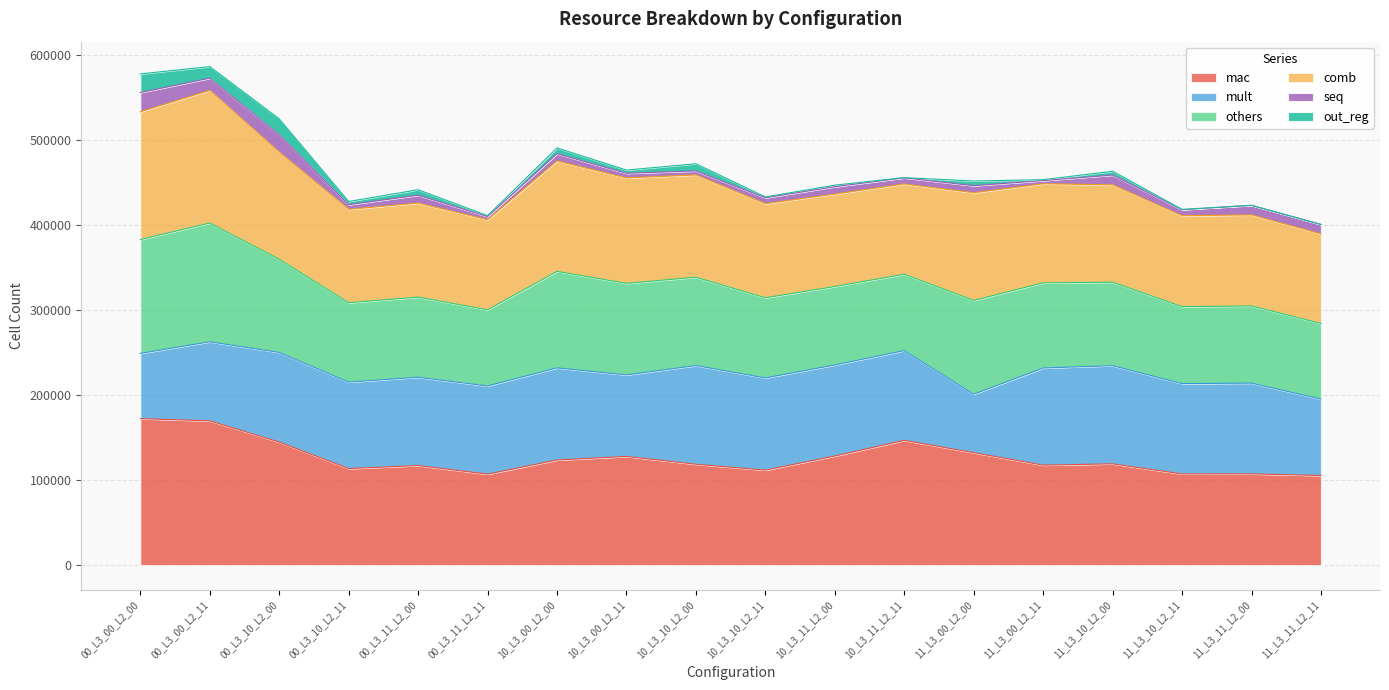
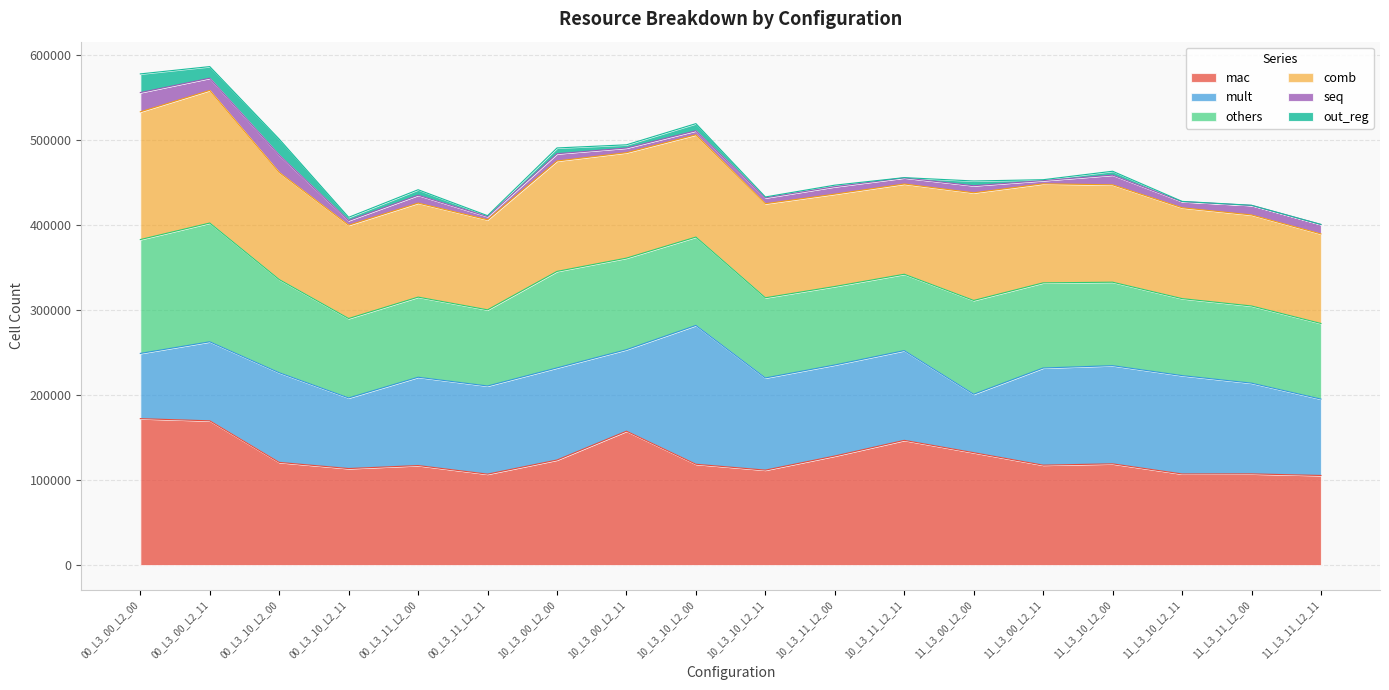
mac, 00_L3_10_L2_00: 140000 -> 120000
mult, 00_L3_10_L2_11: 100000 -> 80000
mac, 10_L3_00_L2_11: 130000 -> 160000
mult, 10_L3_10_L2_00: 120000 -> 160000
mult, 11_L3_10_L2_11: 110000 -> 120000
